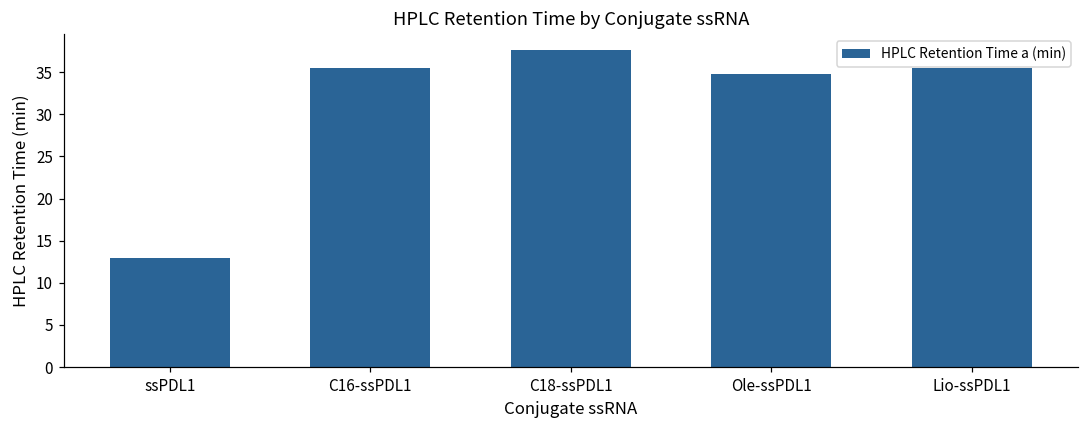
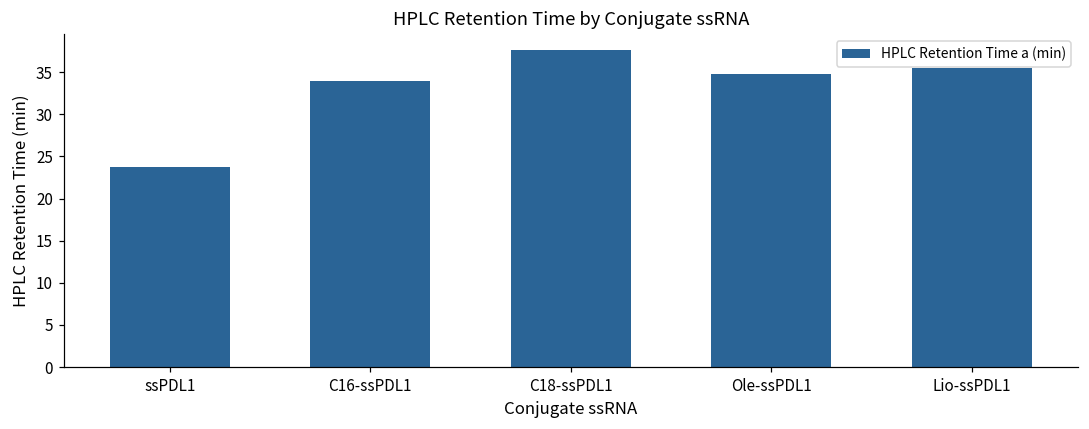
ssPDL1: 13 -> 24
C16-ssPDL1: 36 -> 34
